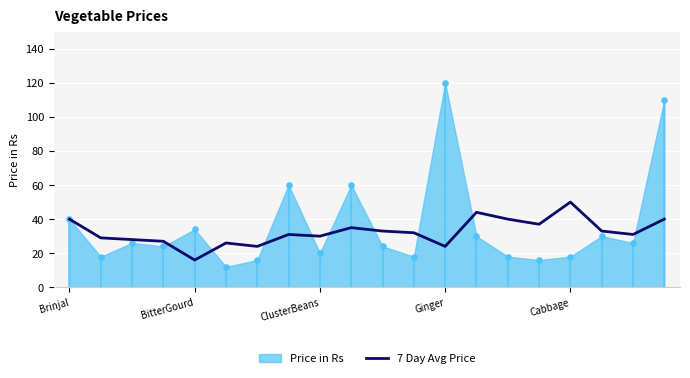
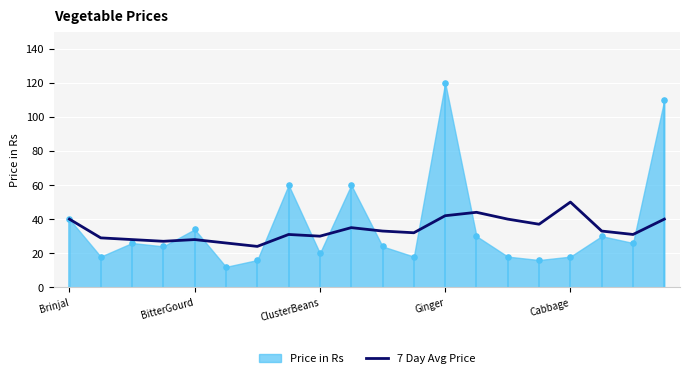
7 Day Avg Price, BitterGourd: 16 -> 28
7 Day Avg Price, Ginger: 24 -> 42
